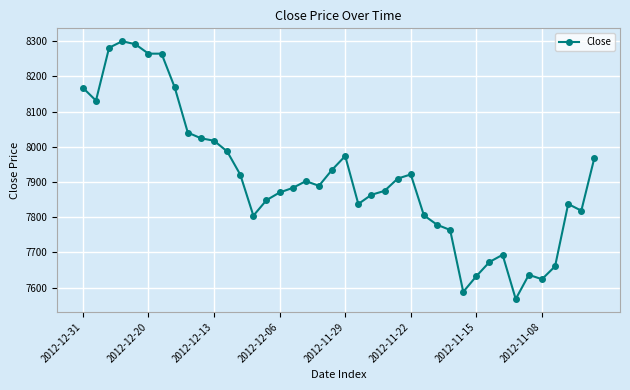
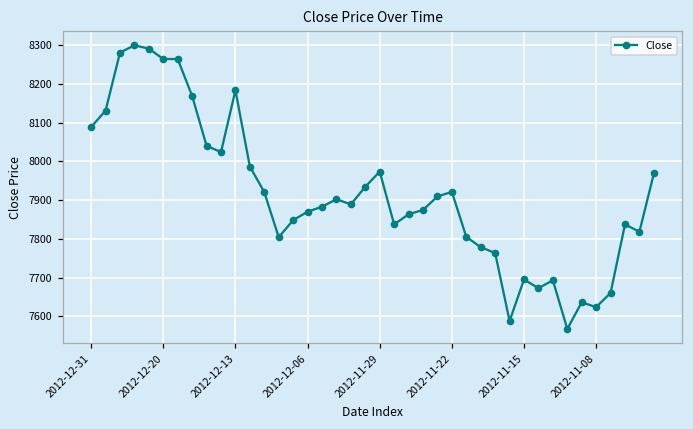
2012-12-31: 8170 -> 8090
2012-12-13: 8020 -> 8180
2012-11-15: 7630 -> 7700
